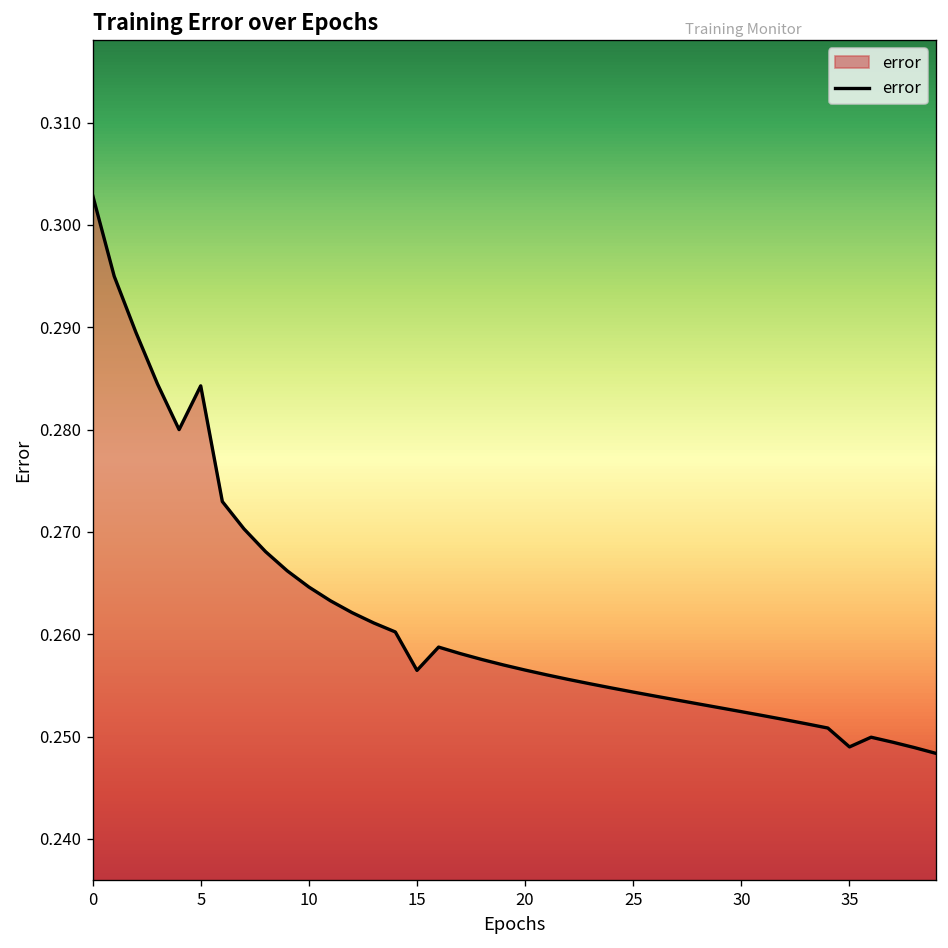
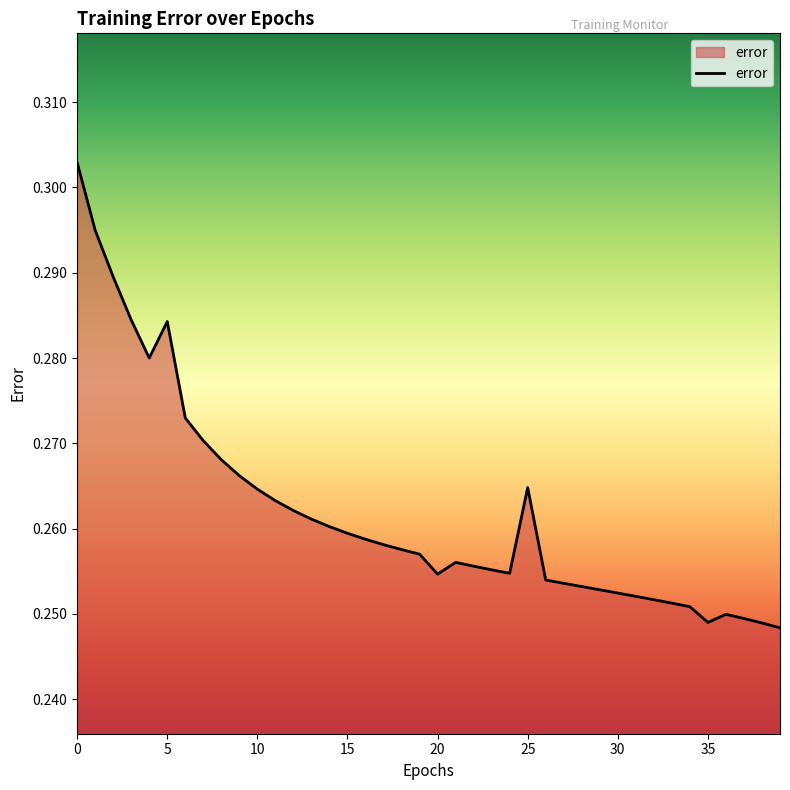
15: 0.256 -> 0.259
20: 0.257 -> 0.255
25: 0.254 -> 0.265
